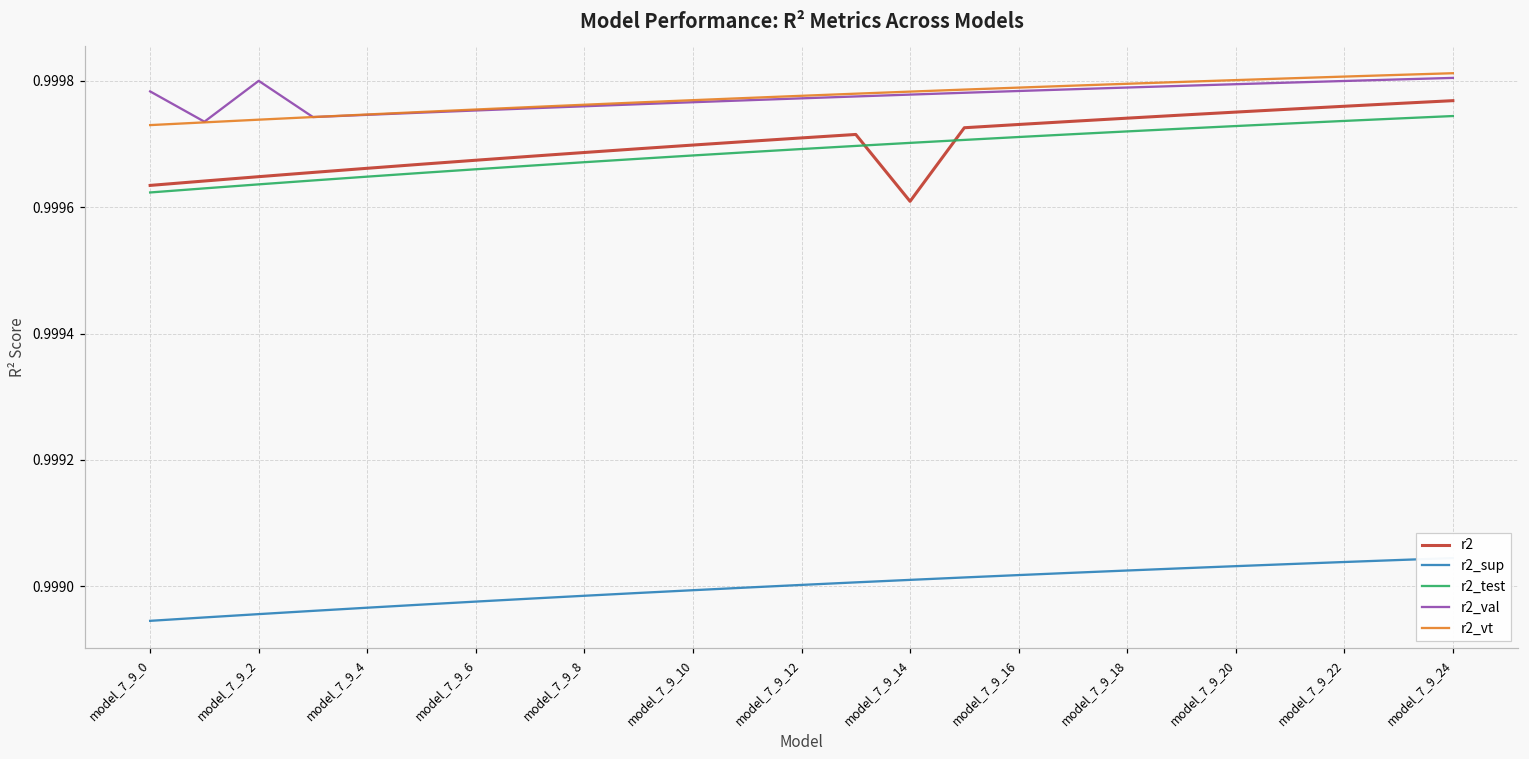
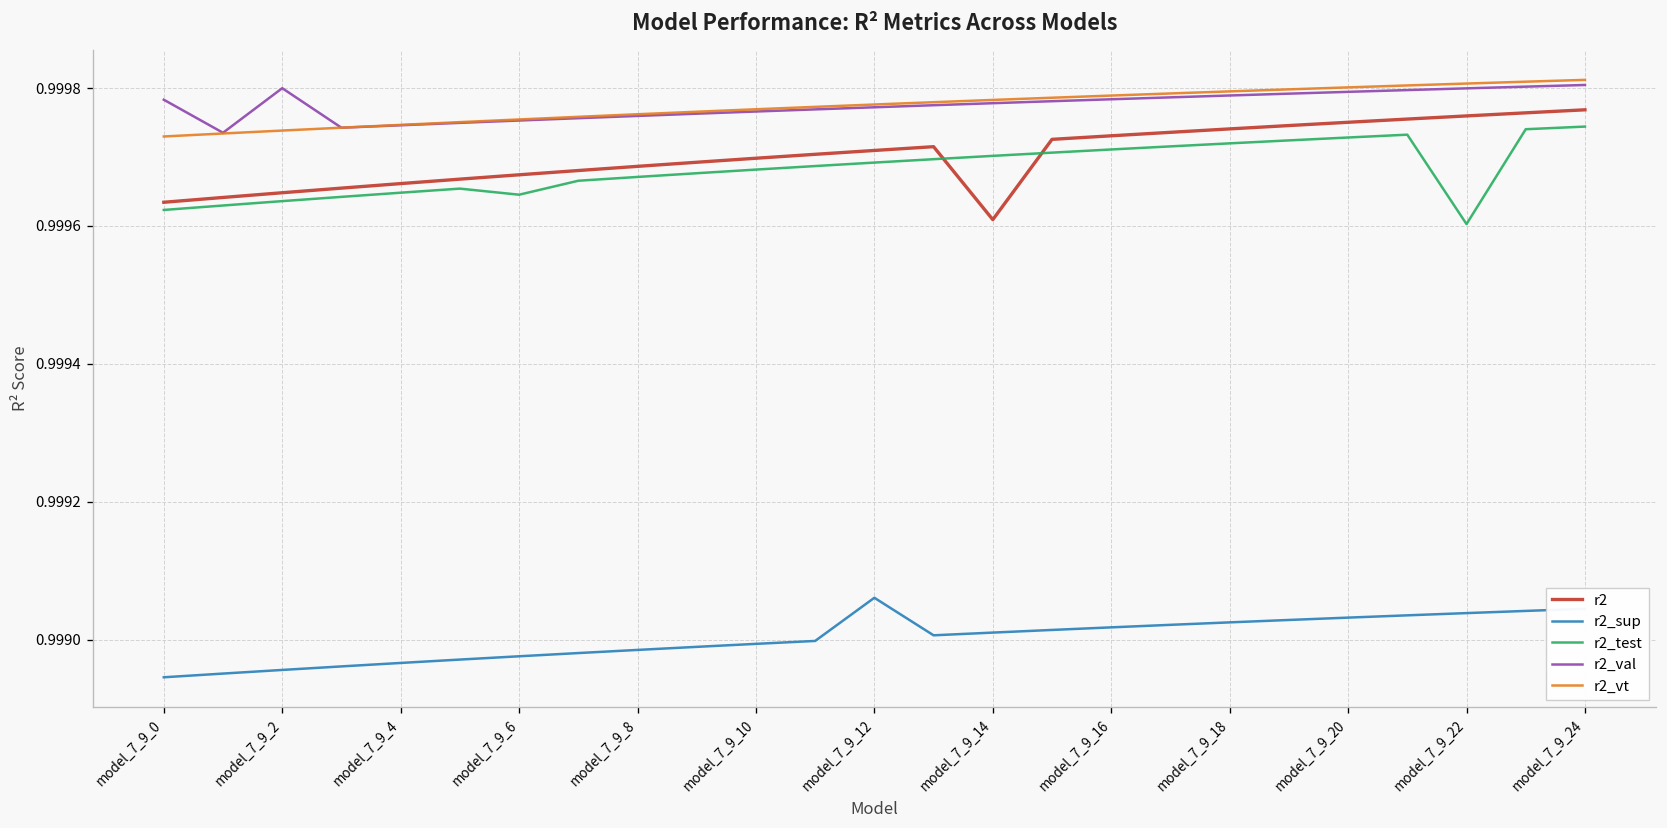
r2_test, model_7_9_6: 0.99966 -> 0.99965
r2_sup, model_7_9_12: 0.99900 -> 0.99906
r2_test, model_7_9_22: 0.99974 -> 0.99960
